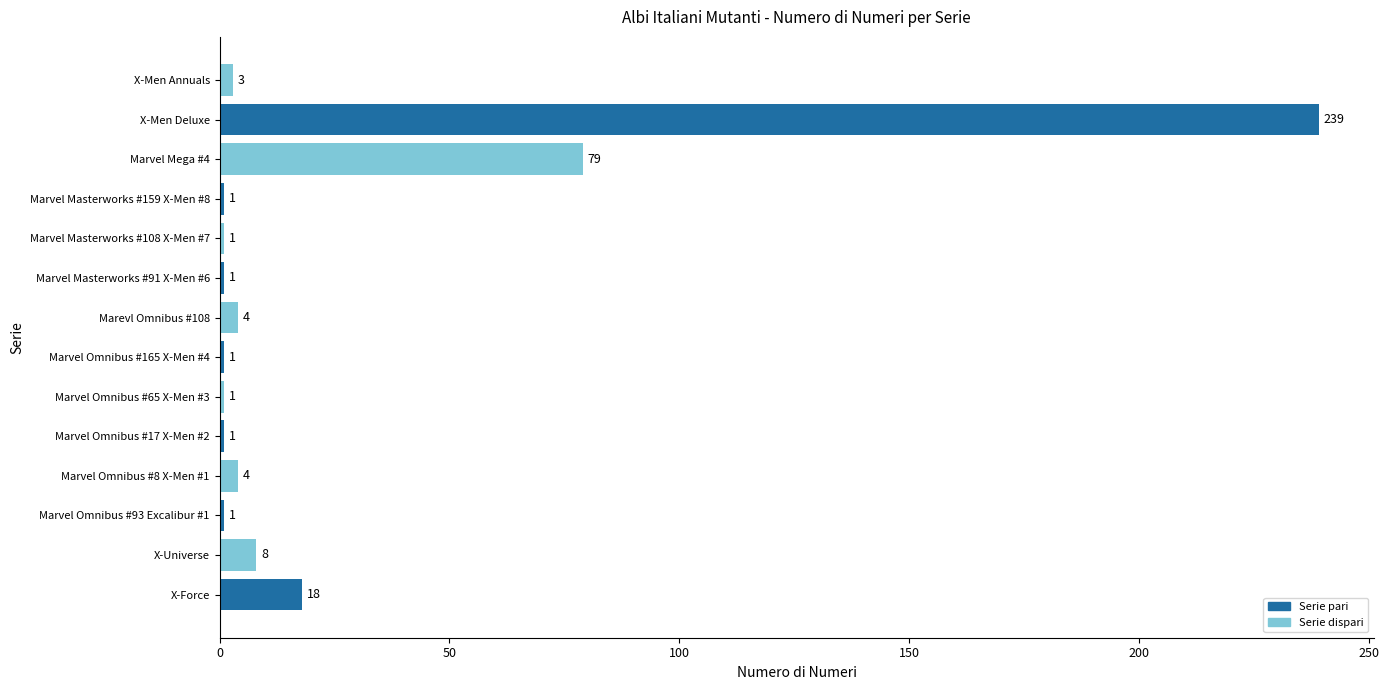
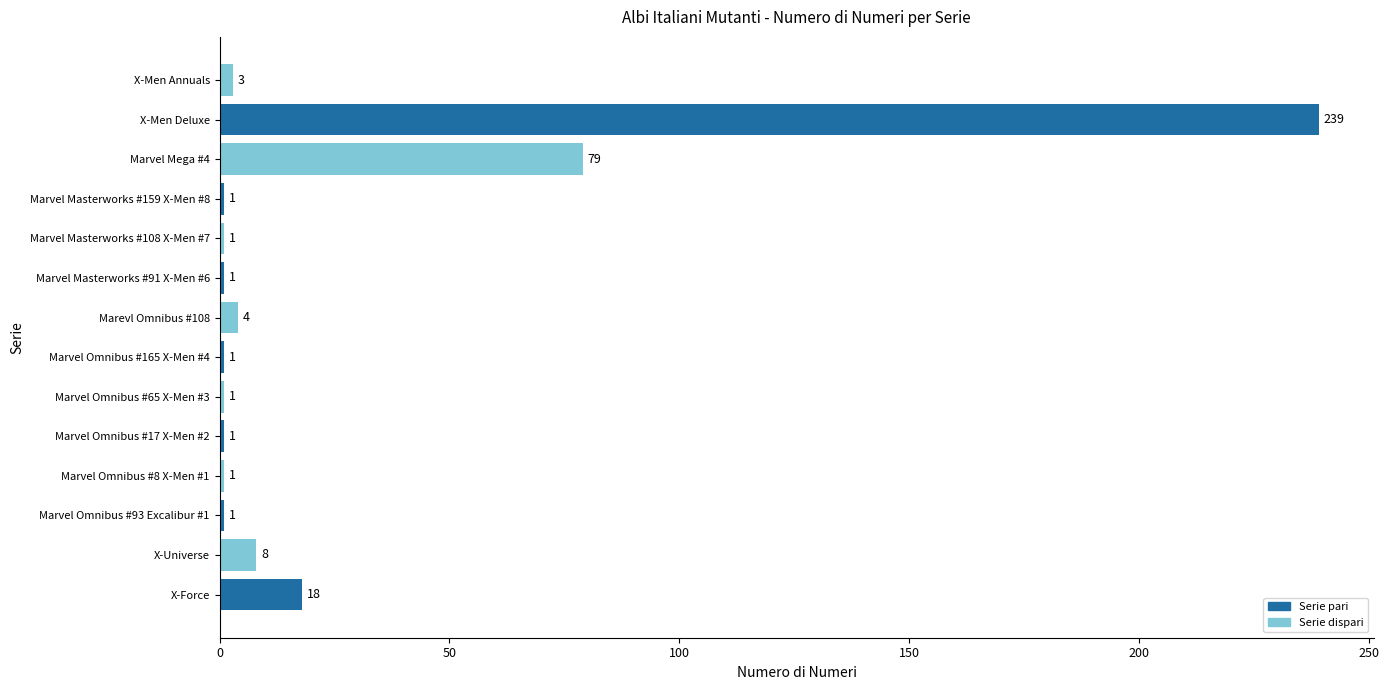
Marvel Omnibus #8 X-Men #1: 4 -> 1
